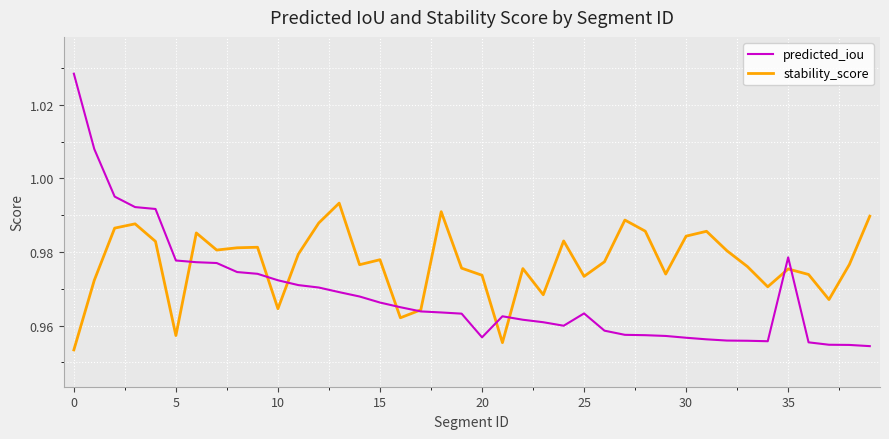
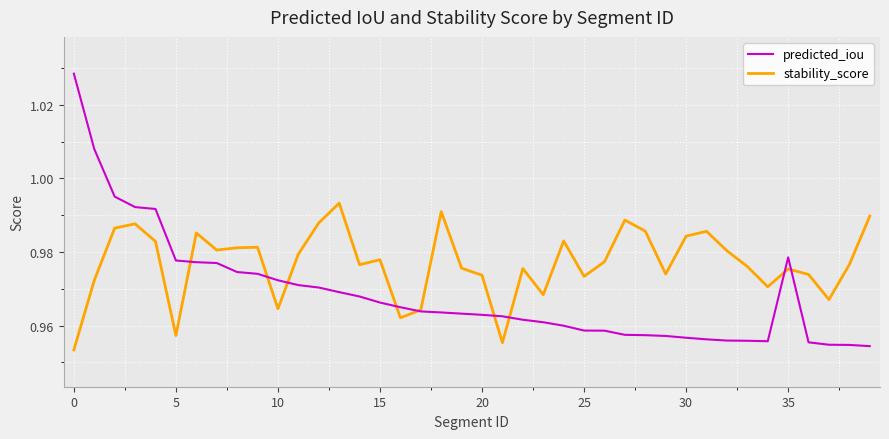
predicted_iou, 20: 0.957 -> 0.963
predicted_iou, 25: 0.963 -> 0.959
